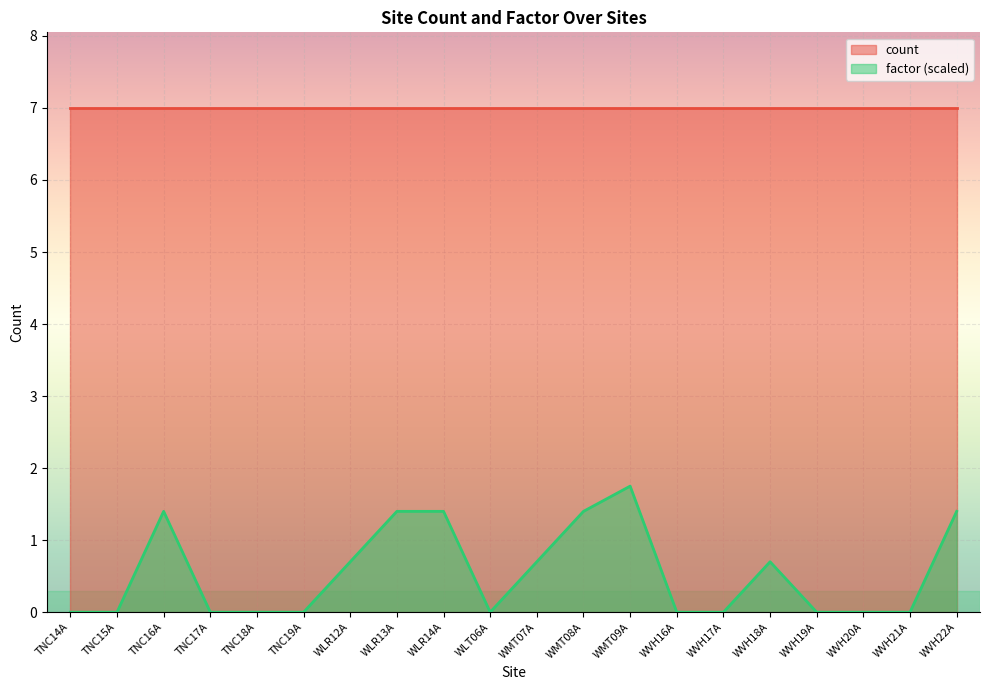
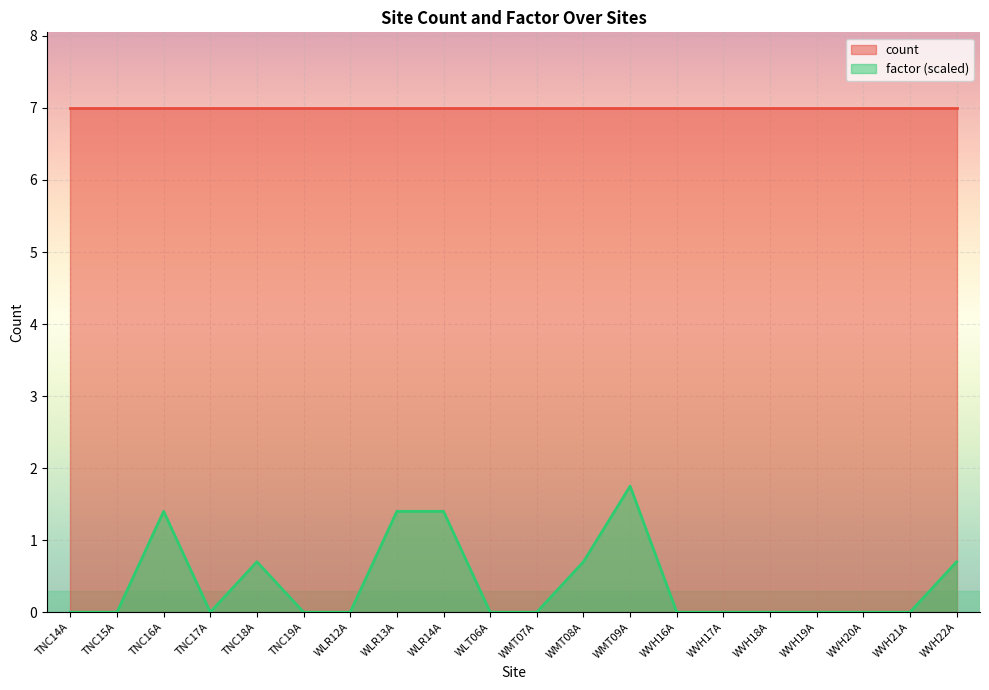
factor (scaled), TNC18A: 0.0 -> 0.7
factor (scaled), WLR12A: 0.7 -> 0.0
factor (scaled), WMT07A: 0.7 -> 0.0
factor (scaled), WMT08A: 1.4 -> 0.7
factor (scaled), WVH18A: 0.7 -> 0.0
factor (scaled), WVH22A: 1.4 -> 0.7
